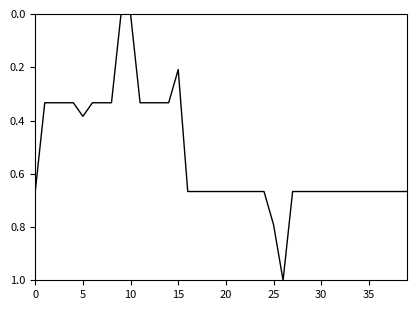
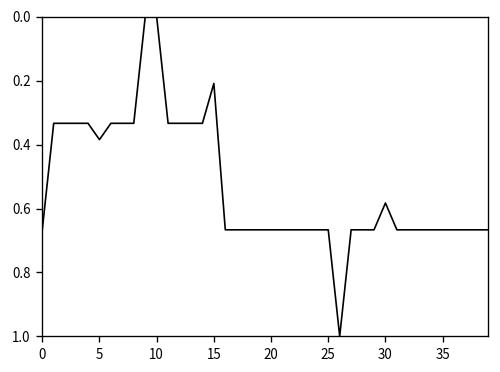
25: 0.79 -> 0.67
30: 0.67 -> 0.58
